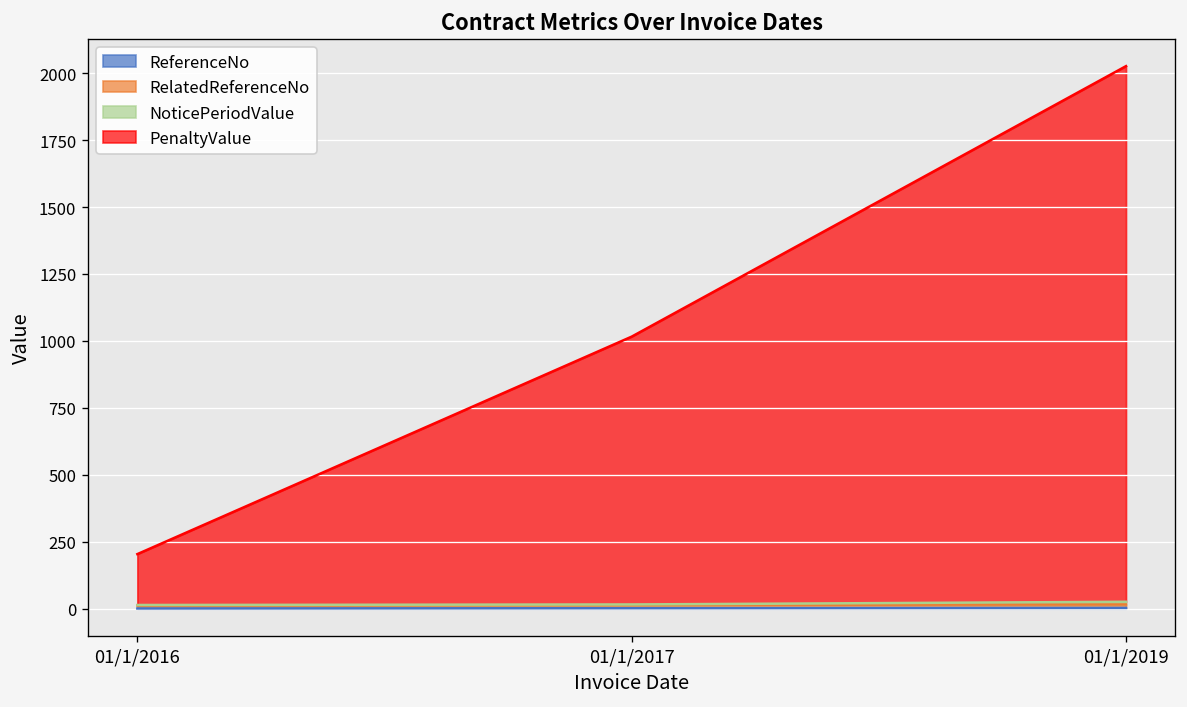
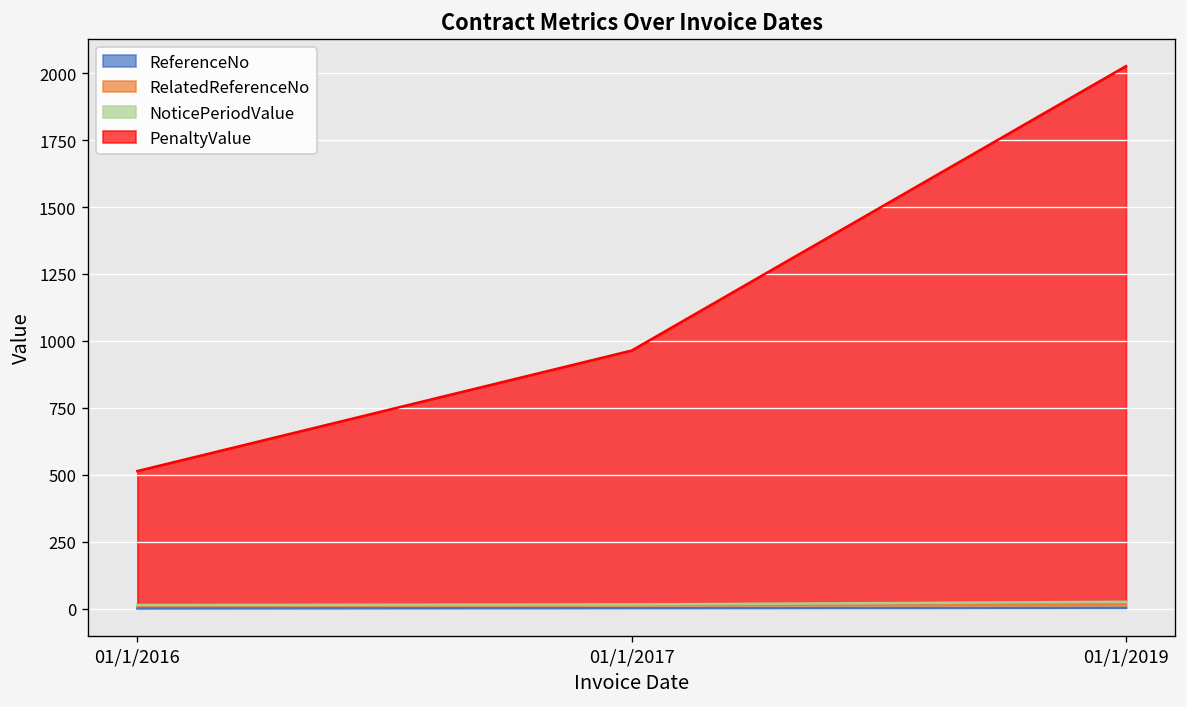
PenaltyValue, 01/1/2016: 190 -> 500
PenaltyValue, 01/1/2017: 1000 -> 950
